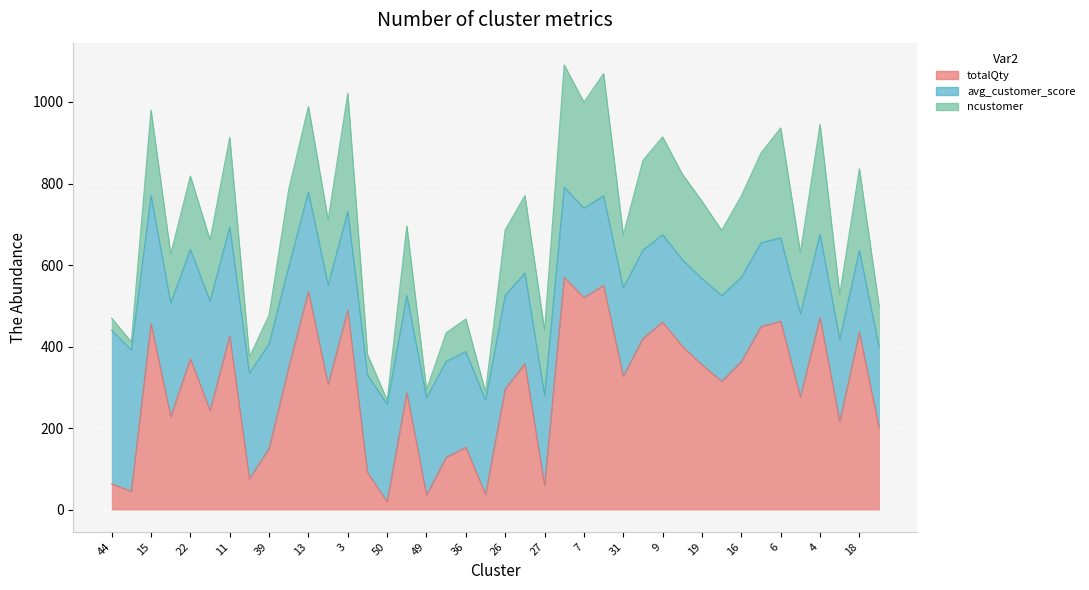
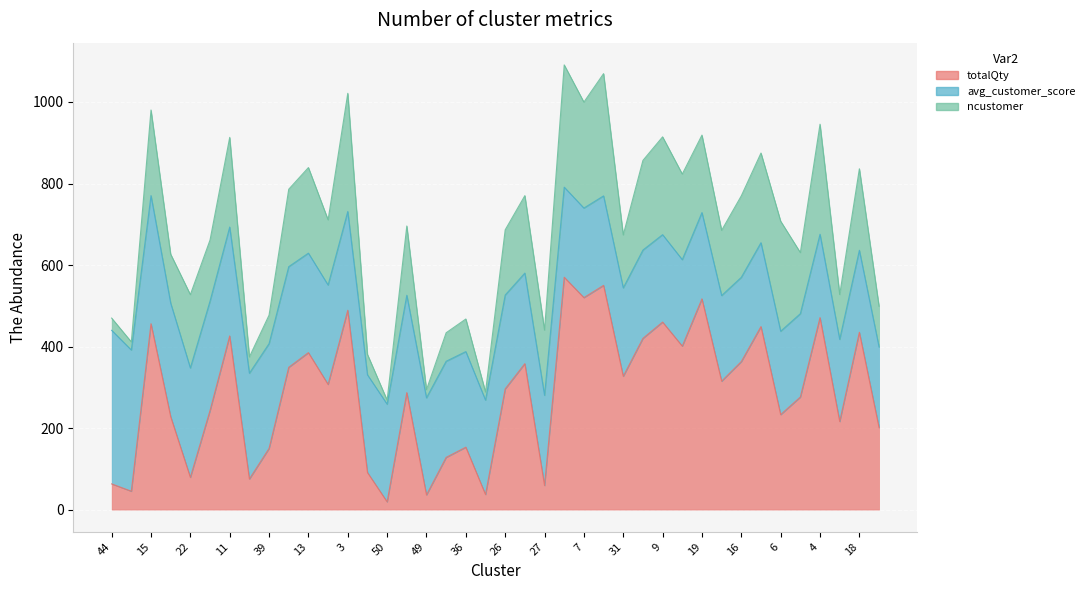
totalQty, 22: 370 -> 80
totalQty, 13: 540 -> 390
totalQty, 19: 360 -> 520
totalQty, 6: 460 -> 230
